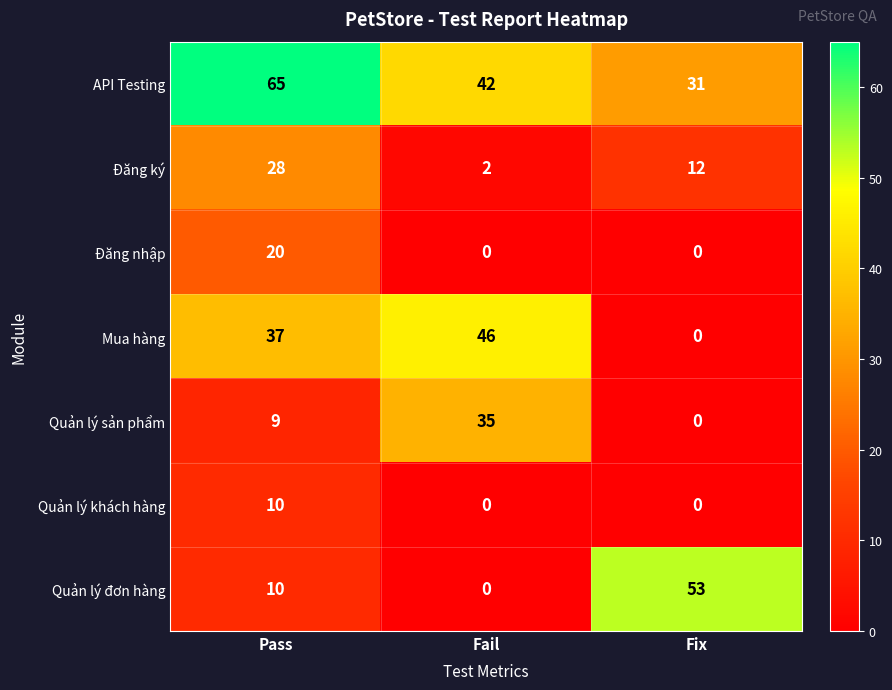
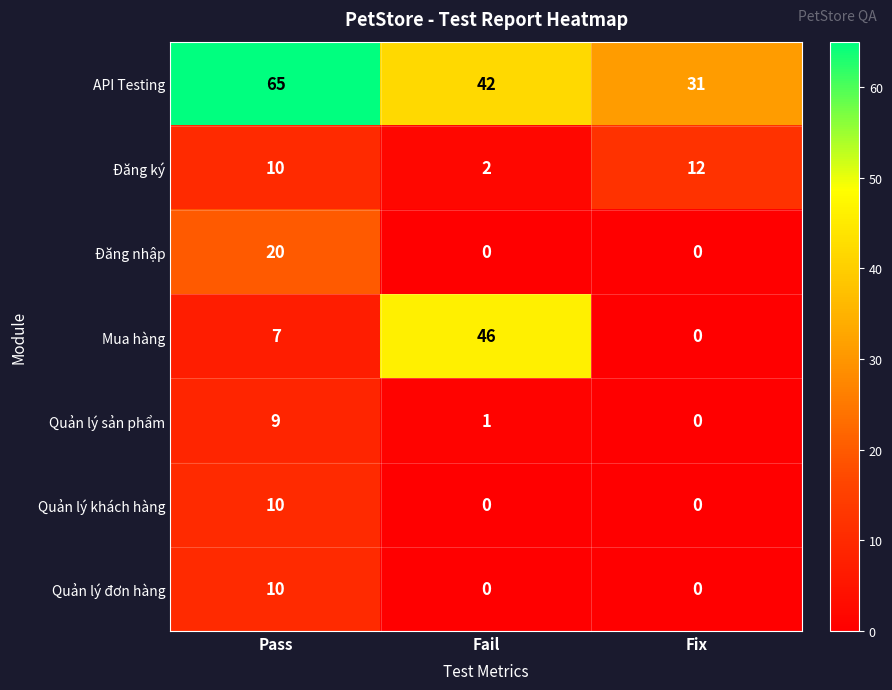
Đăng ký, Pass: 28 -> 10
Mua hàng, Pass: 37 -> 7
Quản lý sản phẩm, Fail: 35 -> 1
Quản lý đơn hàng, Fix: 53 -> 0
